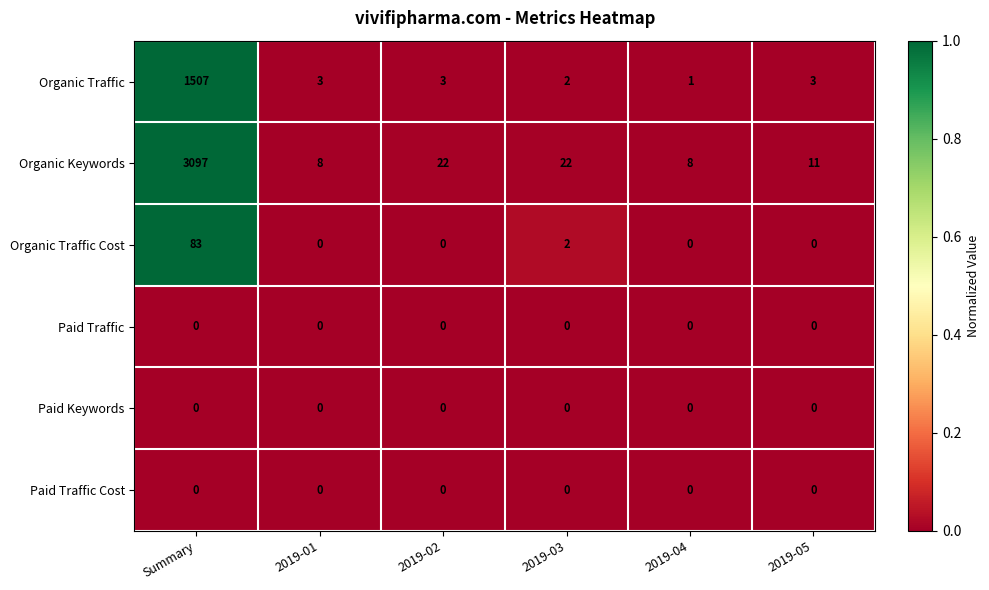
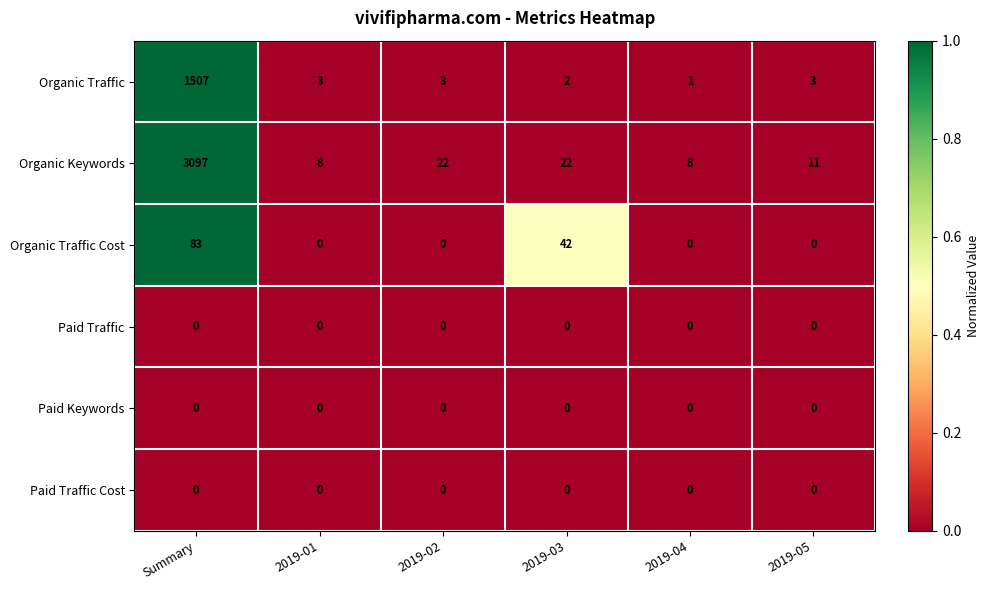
Organic Traffic Cost, 2019-03: 2 -> 42
